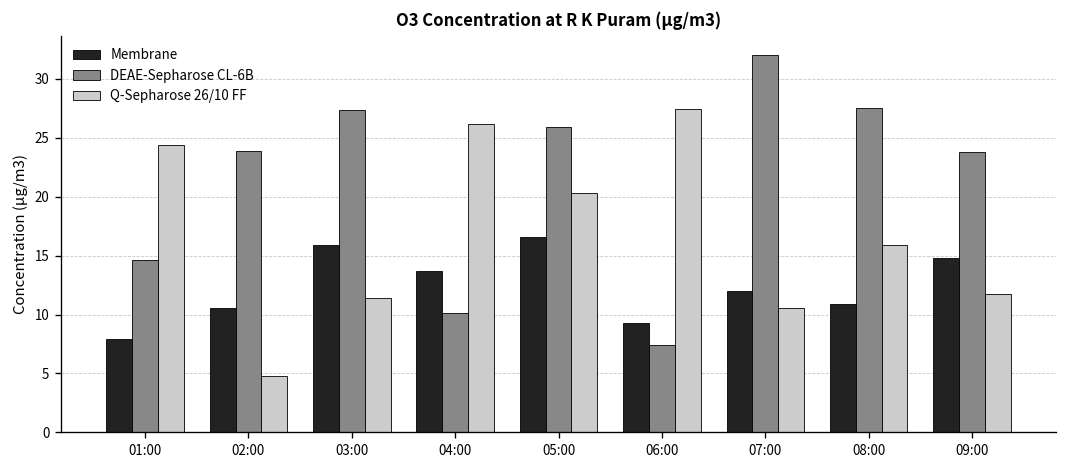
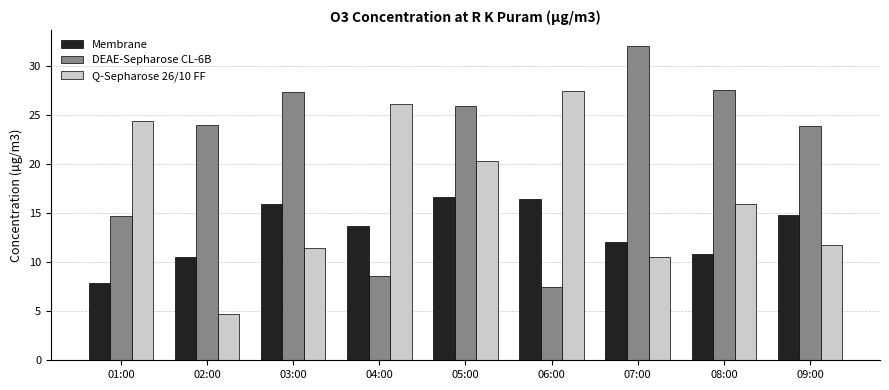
DEAE-Sepharose CL-6B, 04:00: 10 -> 9
Membrane, 06:00: 9 -> 16
